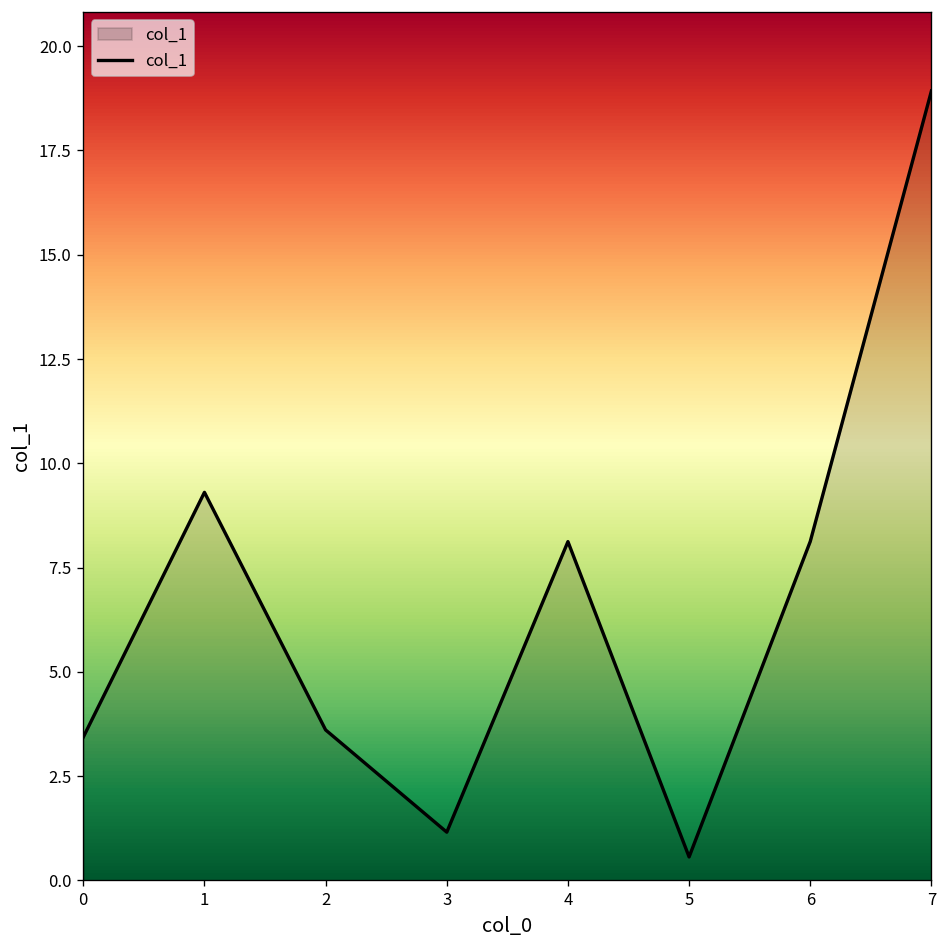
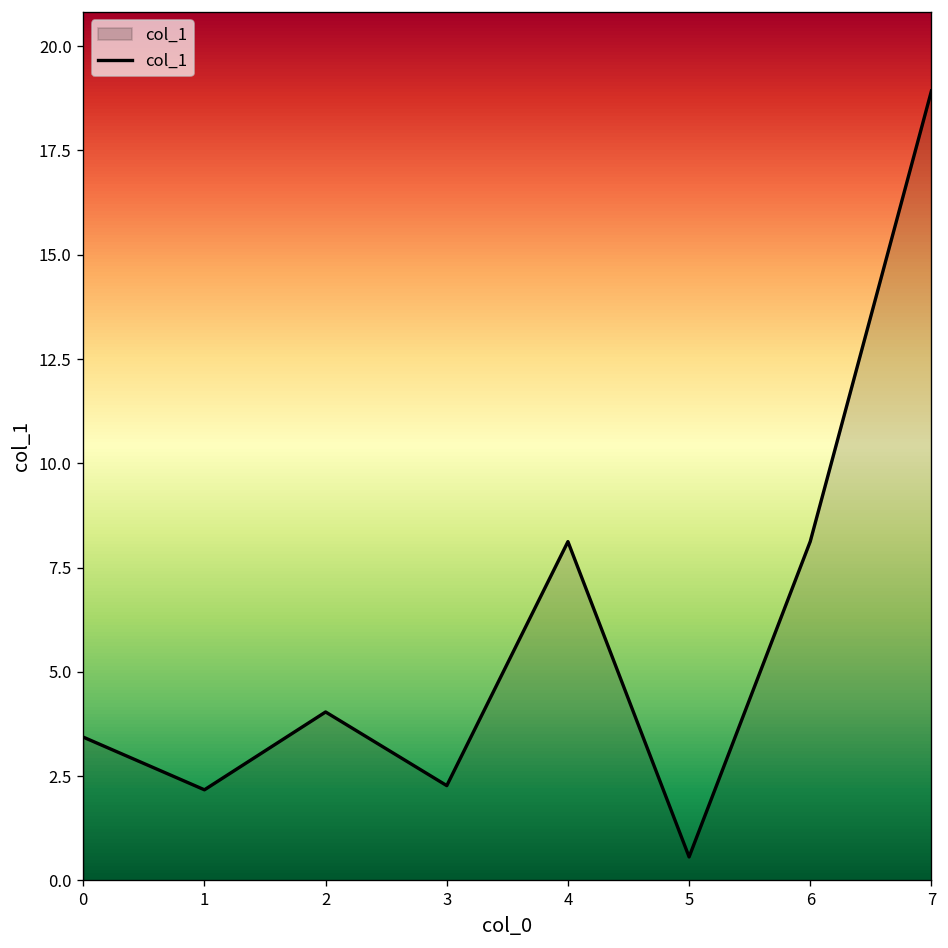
1: 9.3 -> 2.2
2: 3.6 -> 4.0
3: 1.2 -> 2.3
